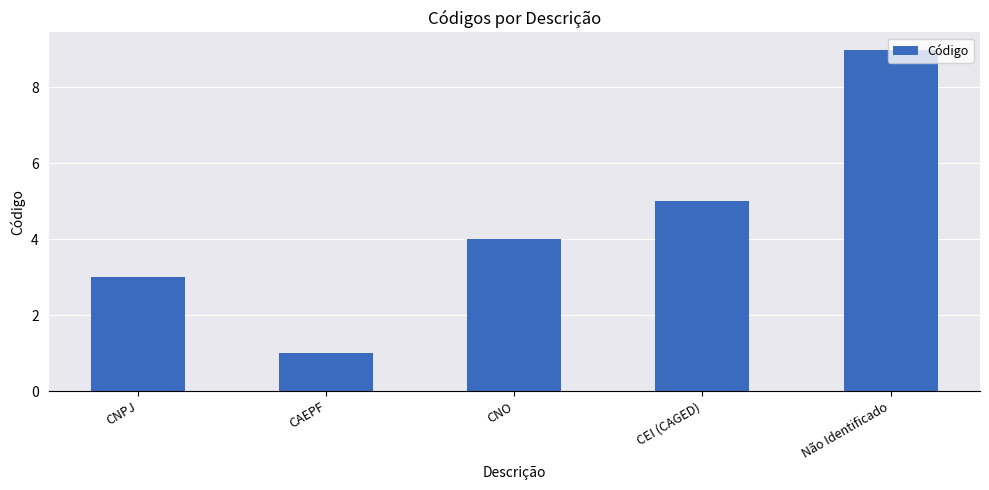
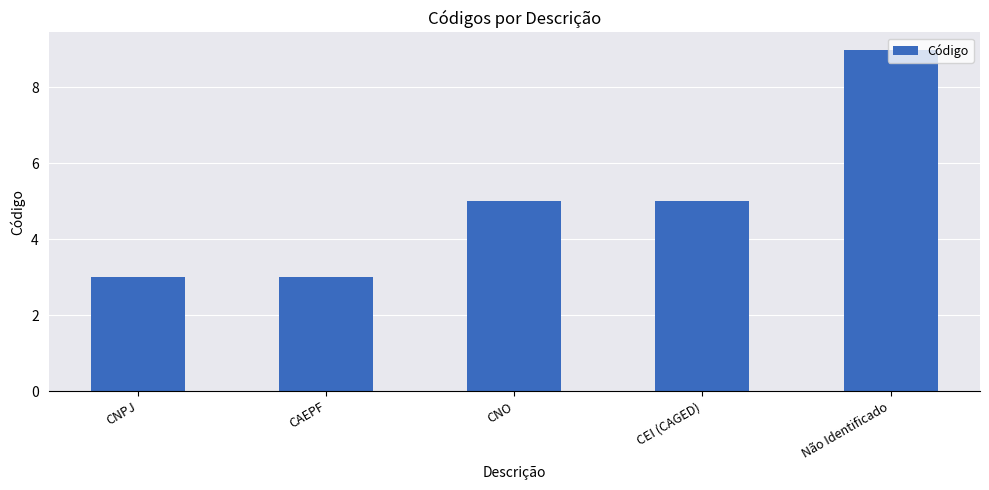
CAEPF: 1 -> 3
CNO: 4 -> 5
